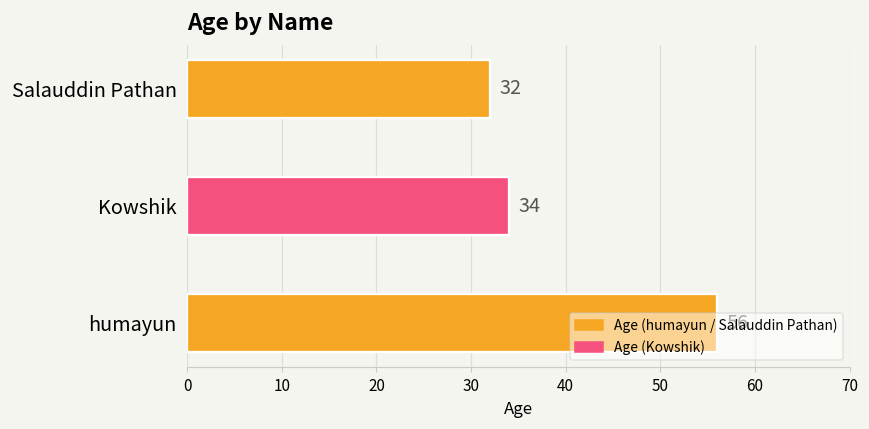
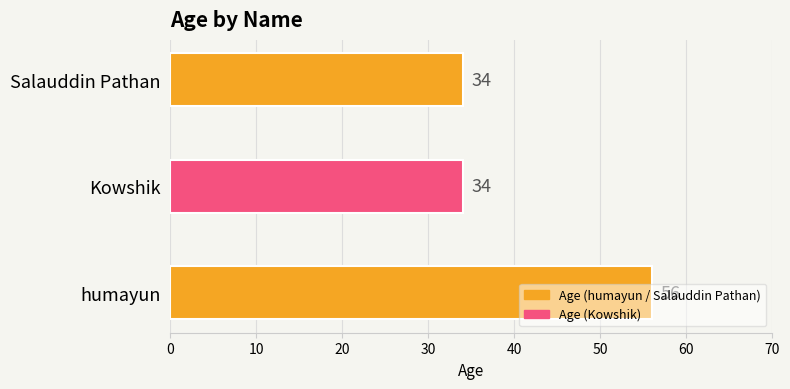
Salauddin Pathan: 32 -> 34
